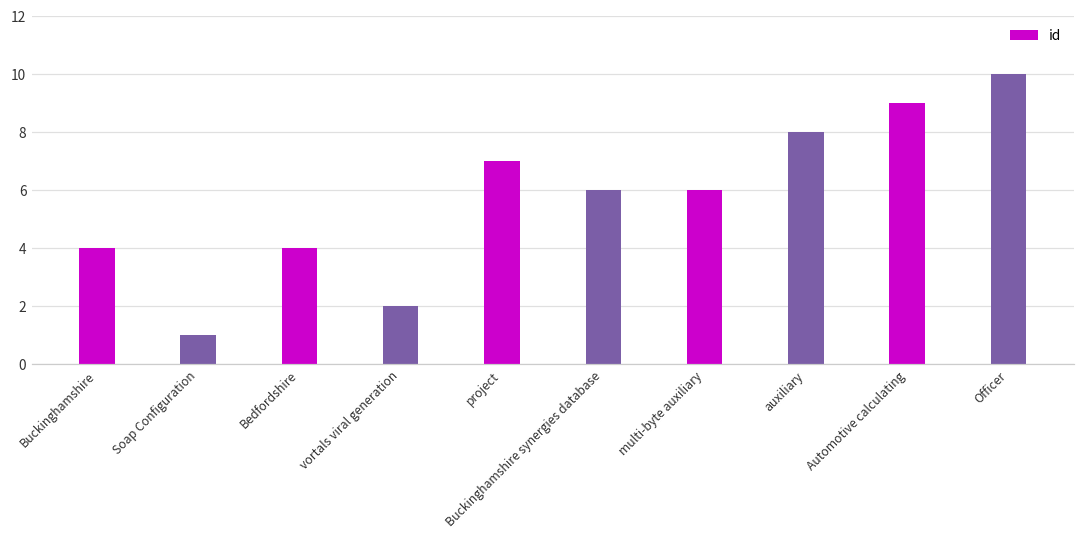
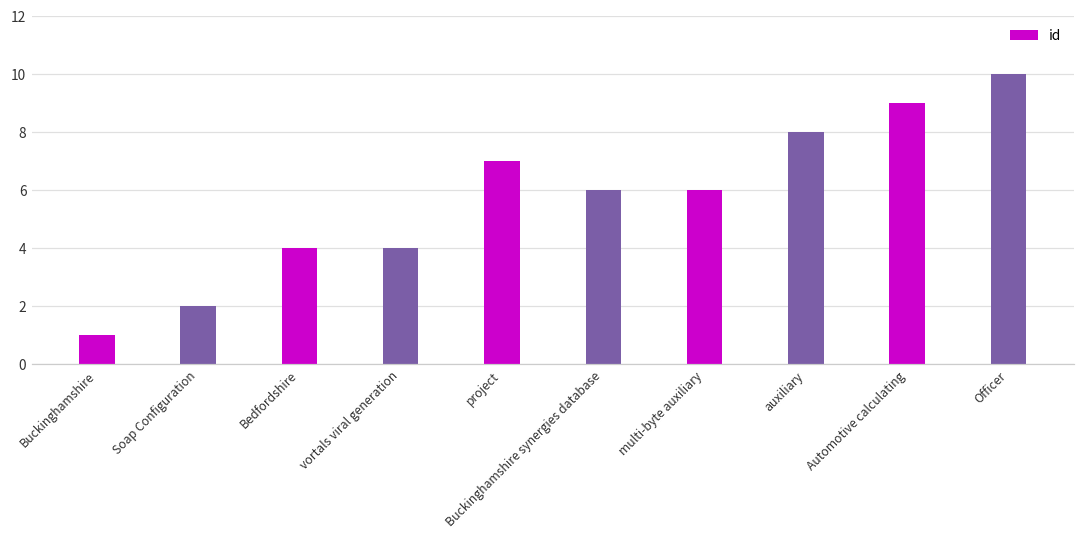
Buckinghamshire: 4 -> 1
Soap Configuration: 1 -> 2
vortals viral generation: 2 -> 4
